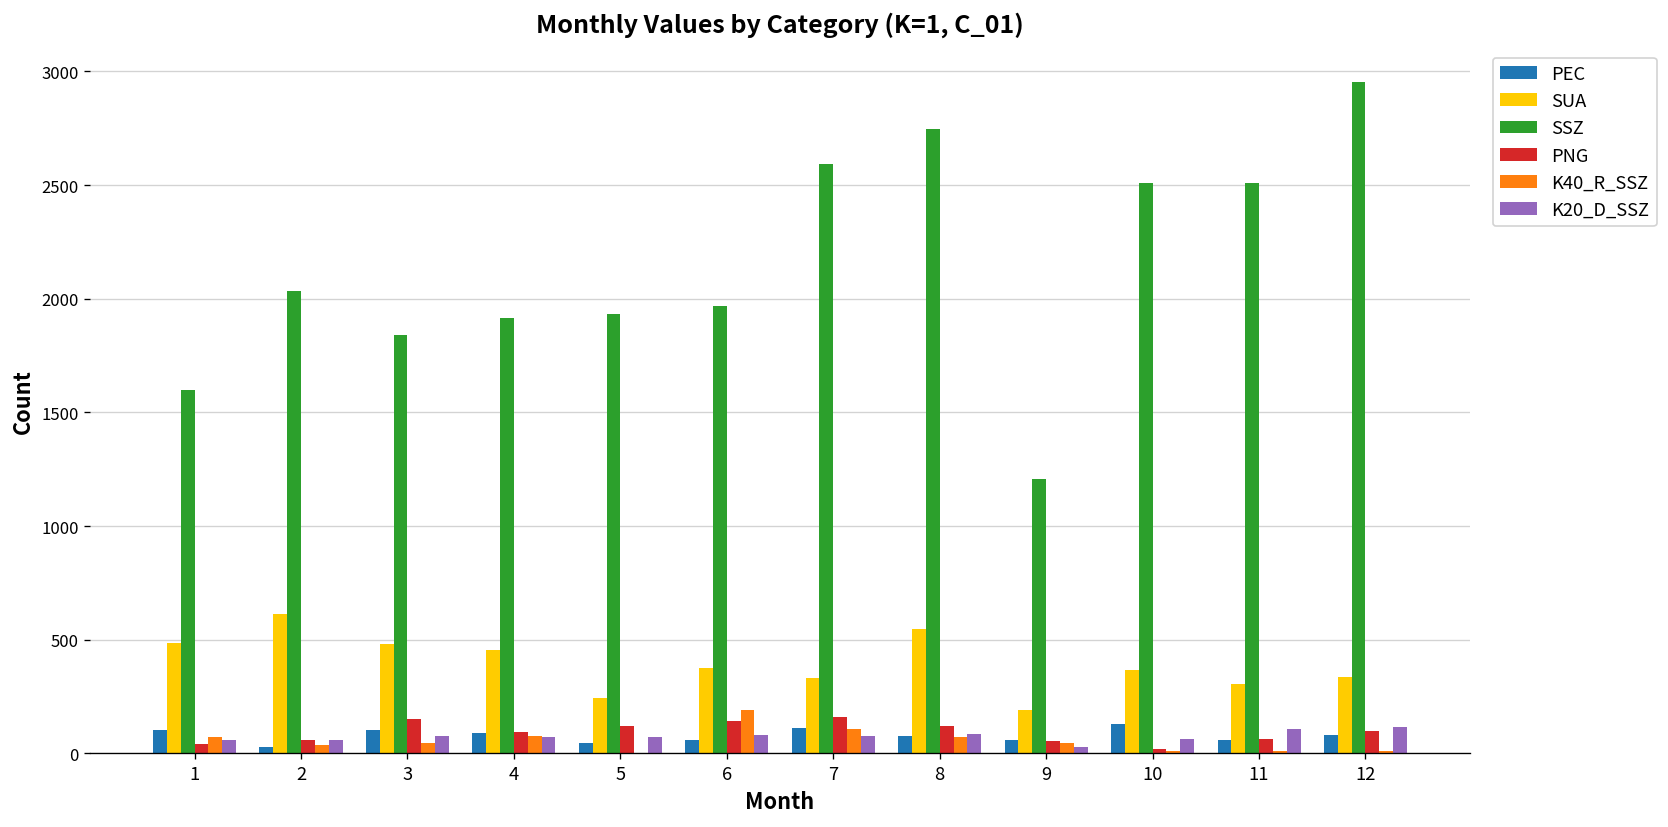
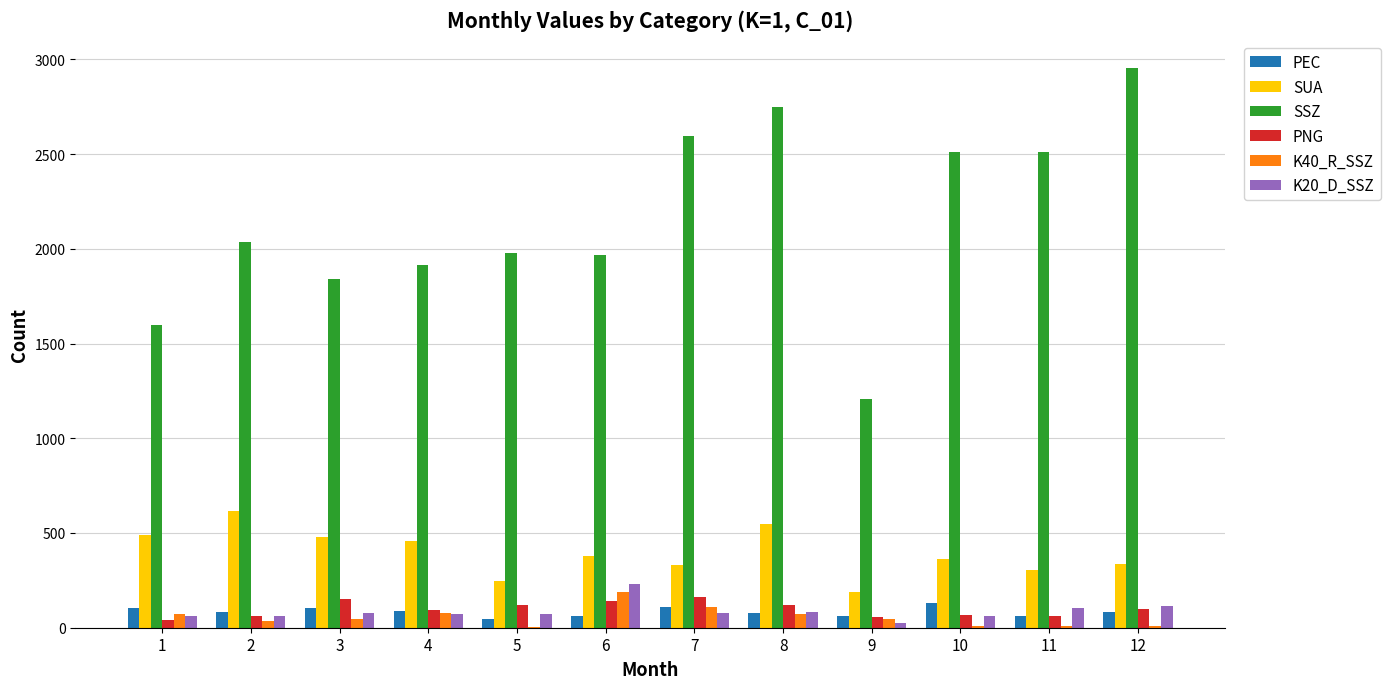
PEC, 2: 30 -> 80
SSZ, 5: 1930 -> 1980
K20_D_SSZ, 6: 80 -> 230
PNG, 10: 20 -> 70
